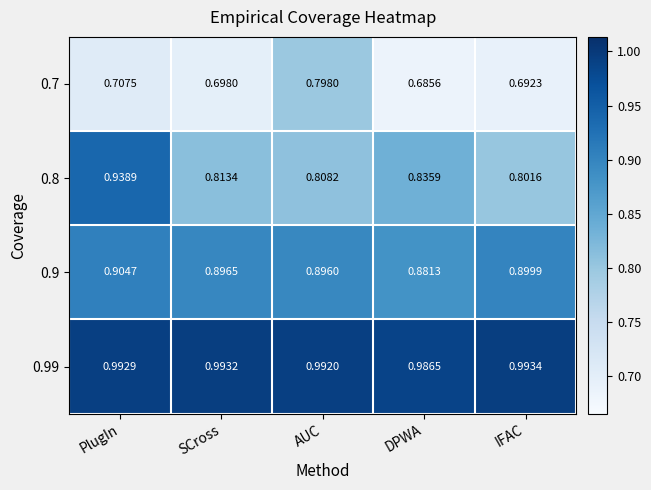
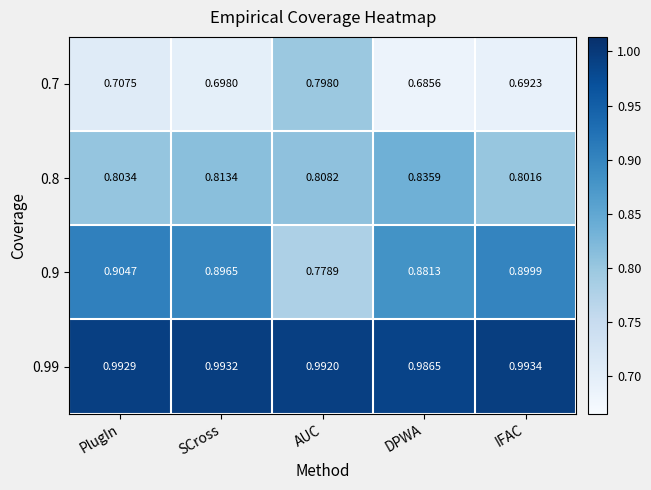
0.8, PlugIn: 0.9389 -> 0.8034
0.9, AUC: 0.8960 -> 0.7789
